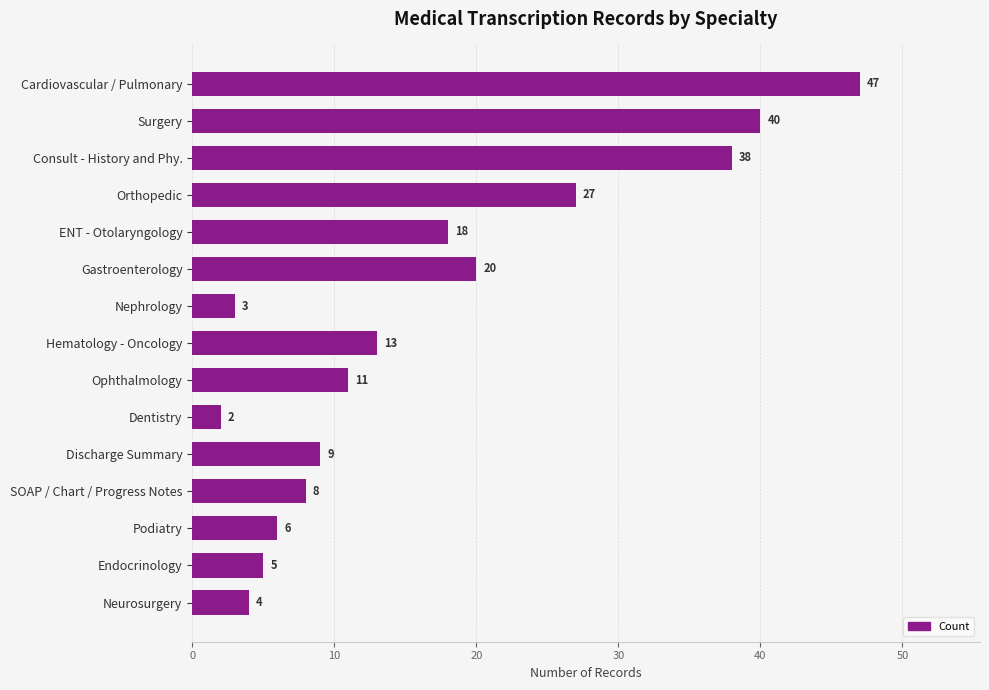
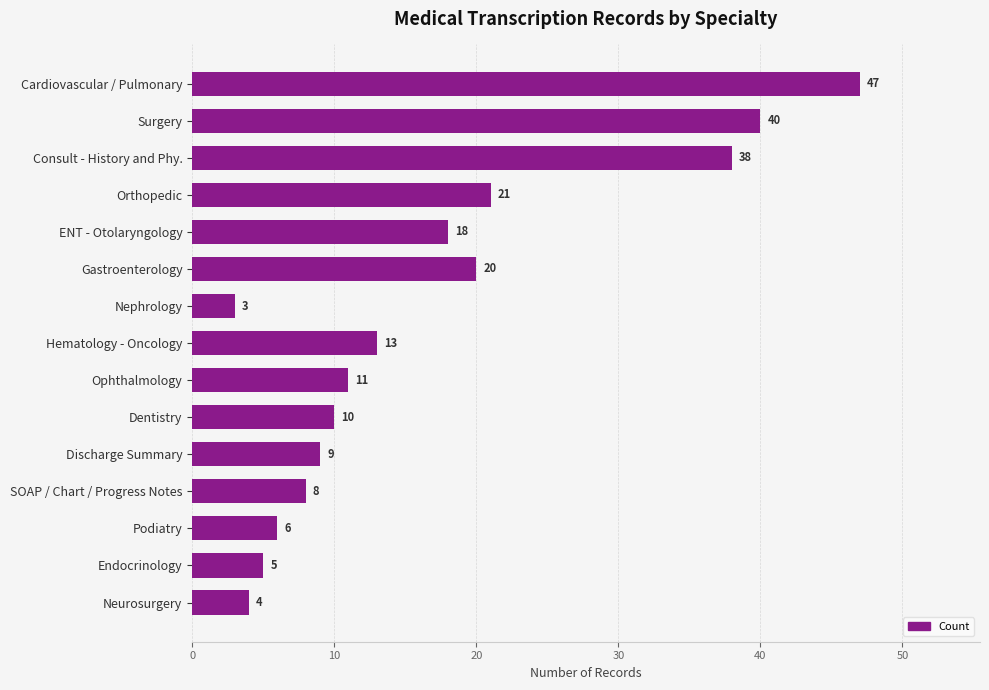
Orthopedic: 27 -> 21
Dentistry: 2 -> 10
